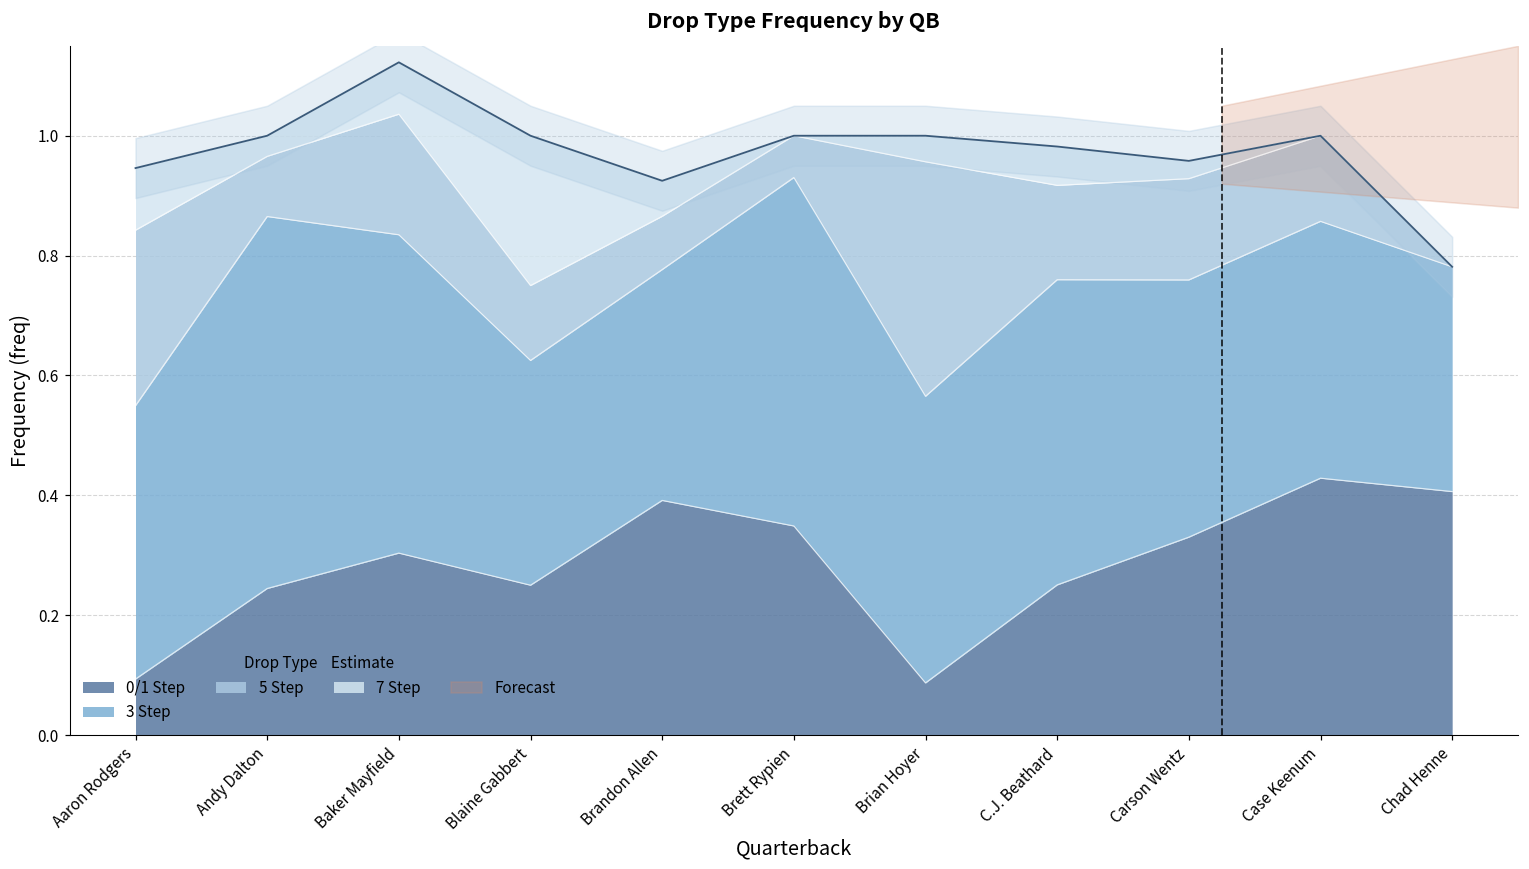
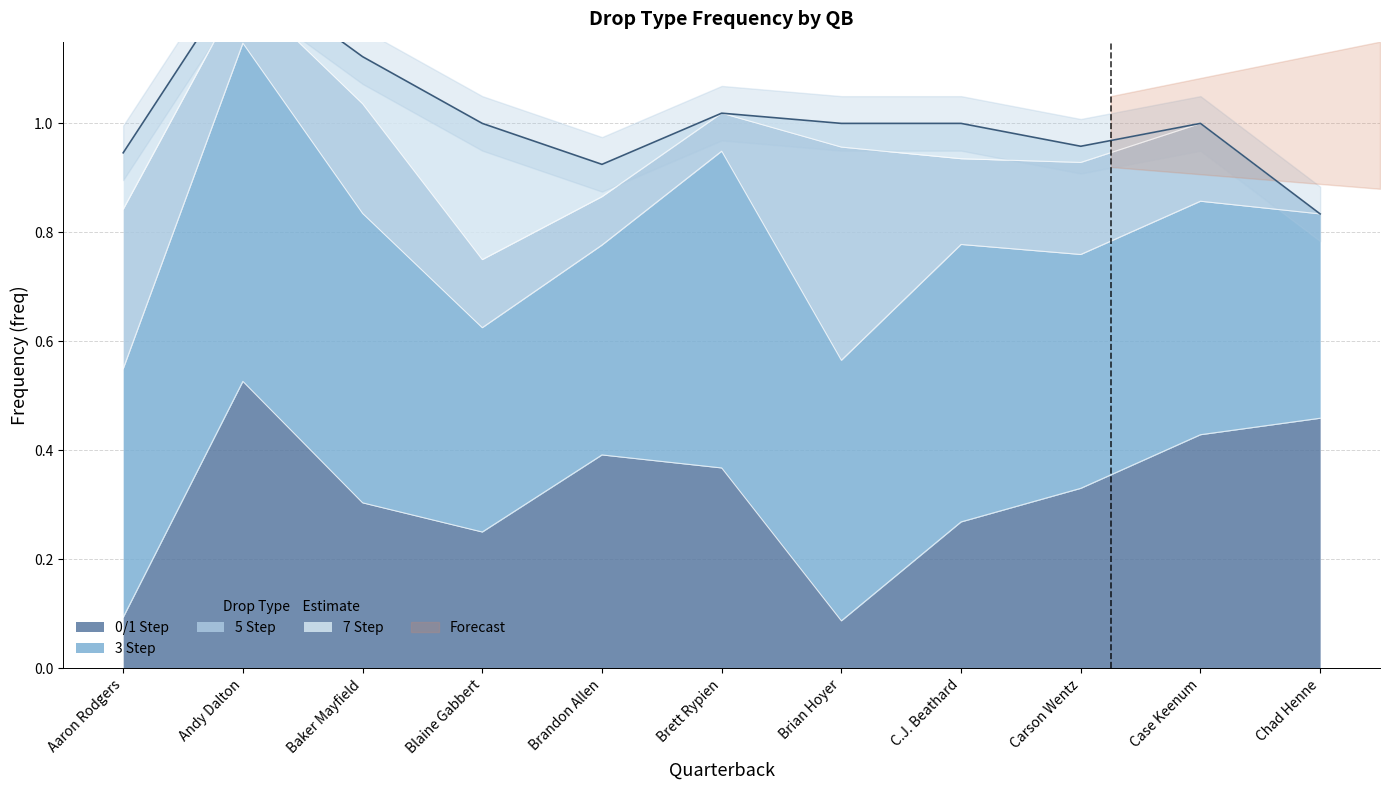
0/1 Step, Andy Dalton: 0.24 -> 0.53
0/1 Step, Brett Rypien: 0.35 -> 0.37
0/1 Step, C.J. Beathard: 0.25 -> 0.27
0/1 Step, Chad Henne: 0.41 -> 0.46
